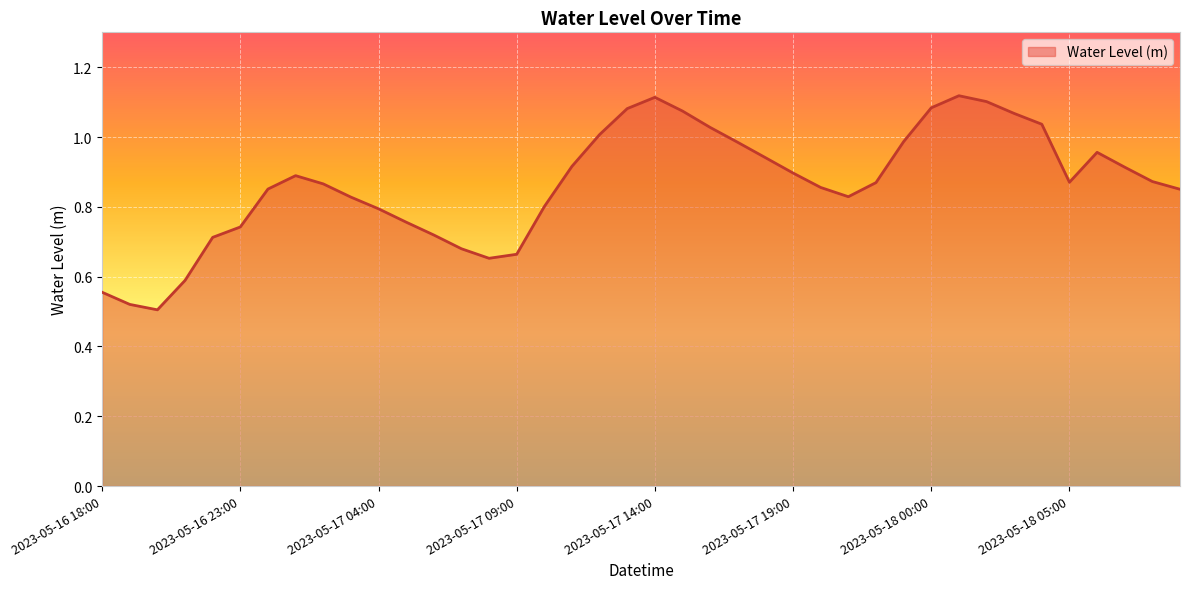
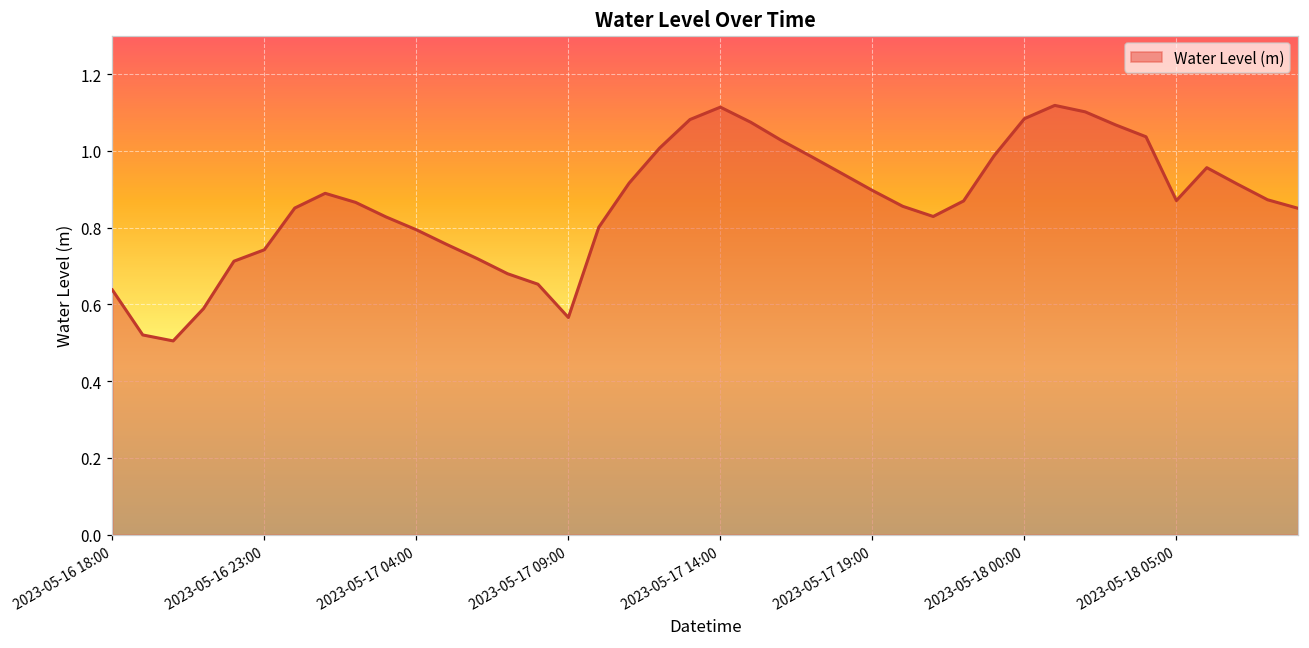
2023-05-16 18:00: 0.56 -> 0.64
2023-05-17 09:00: 0.66 -> 0.57
